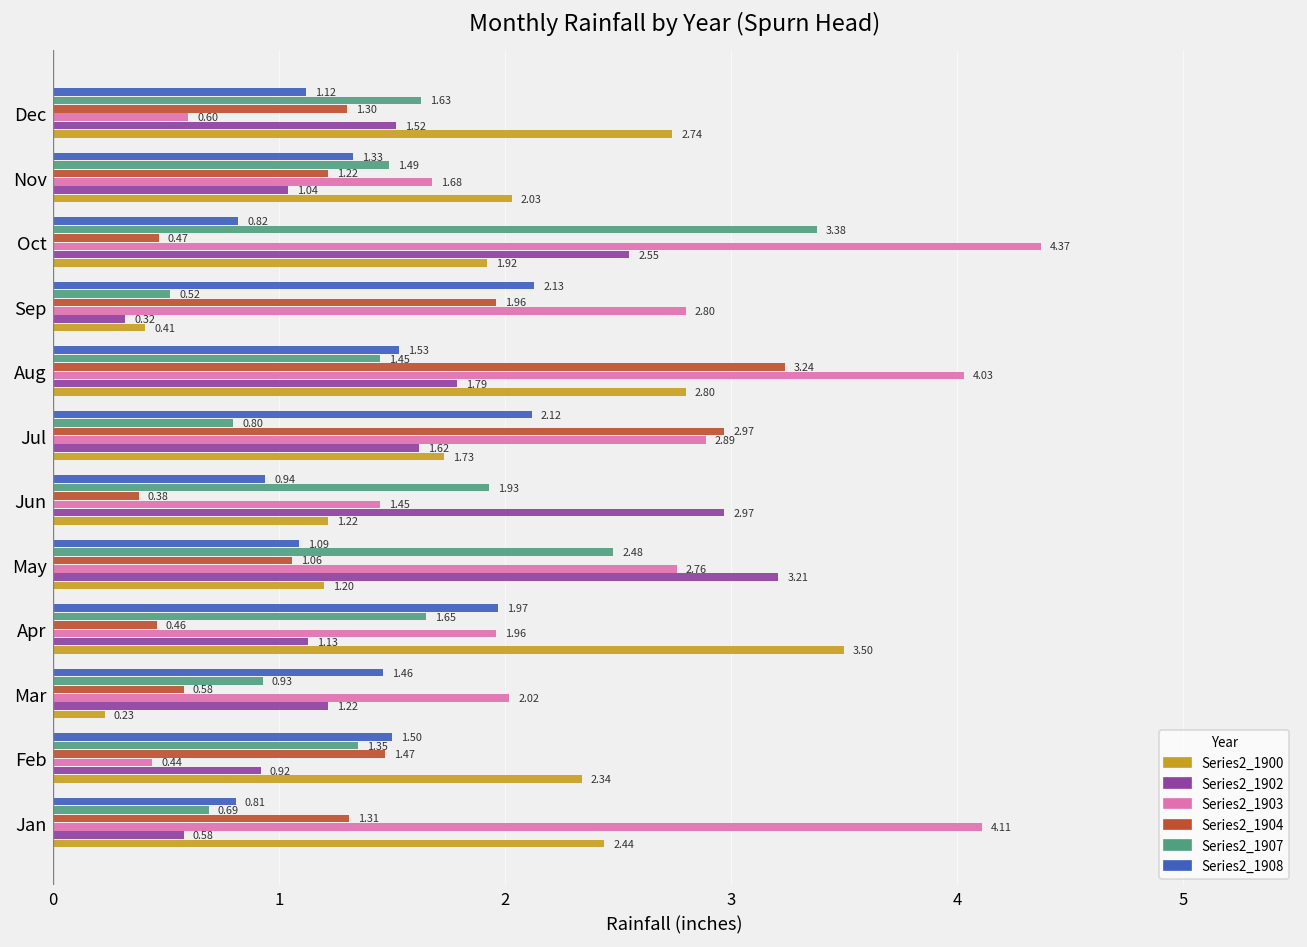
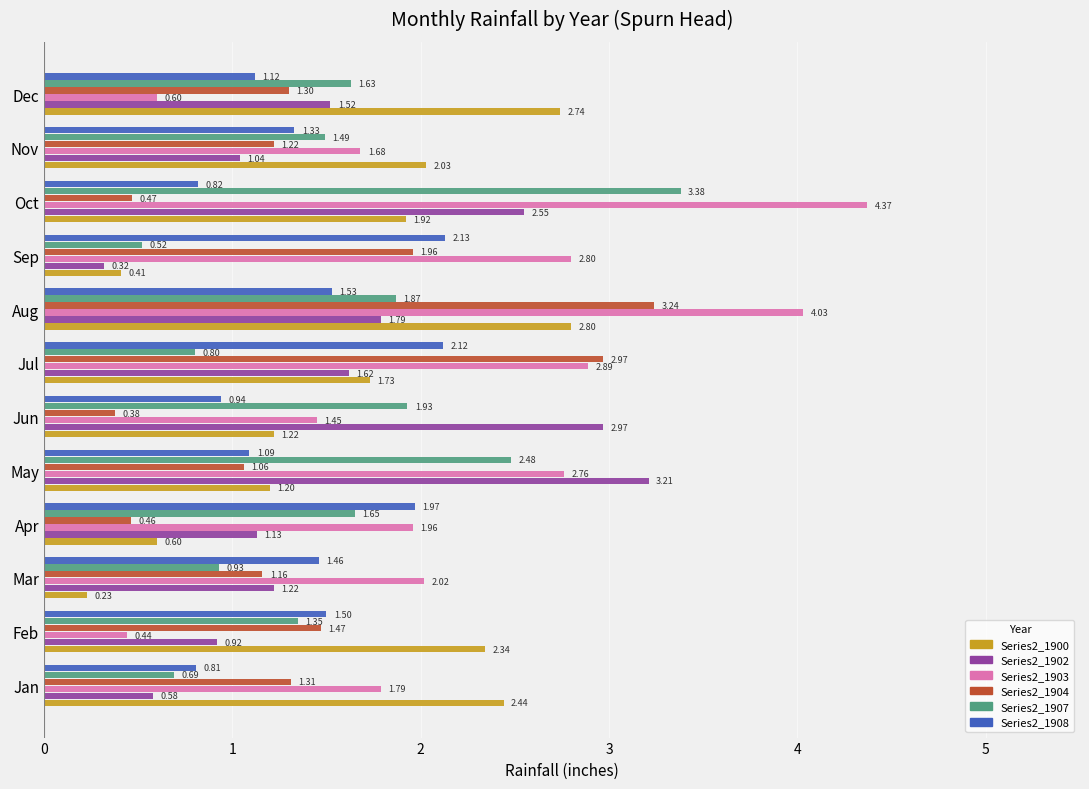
Series2_1907, Aug: 1.45 -> 1.87
Series2_1900, Apr: 3.50 -> 0.60
Series2_1904, Mar: 0.58 -> 1.16
Series2_1903, Jan: 4.11 -> 1.79
